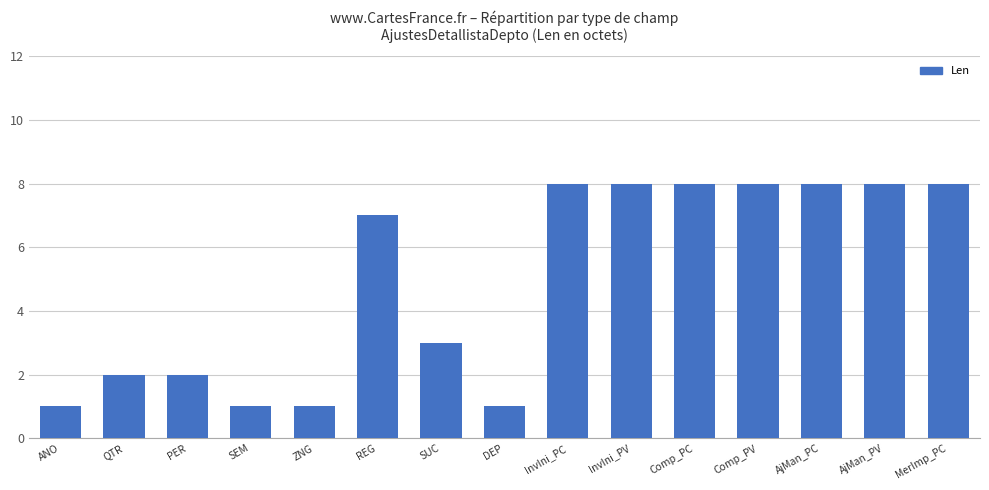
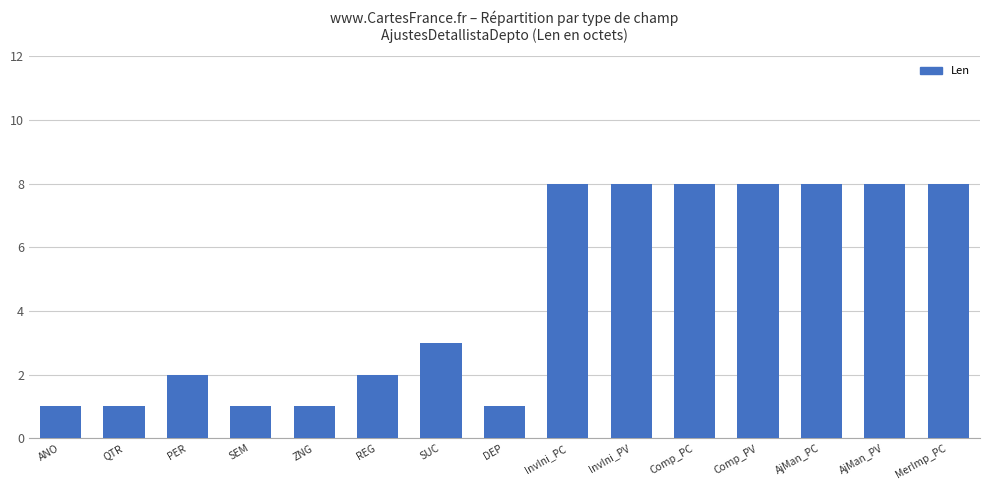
QTR: 2 -> 1
REG: 7 -> 2
